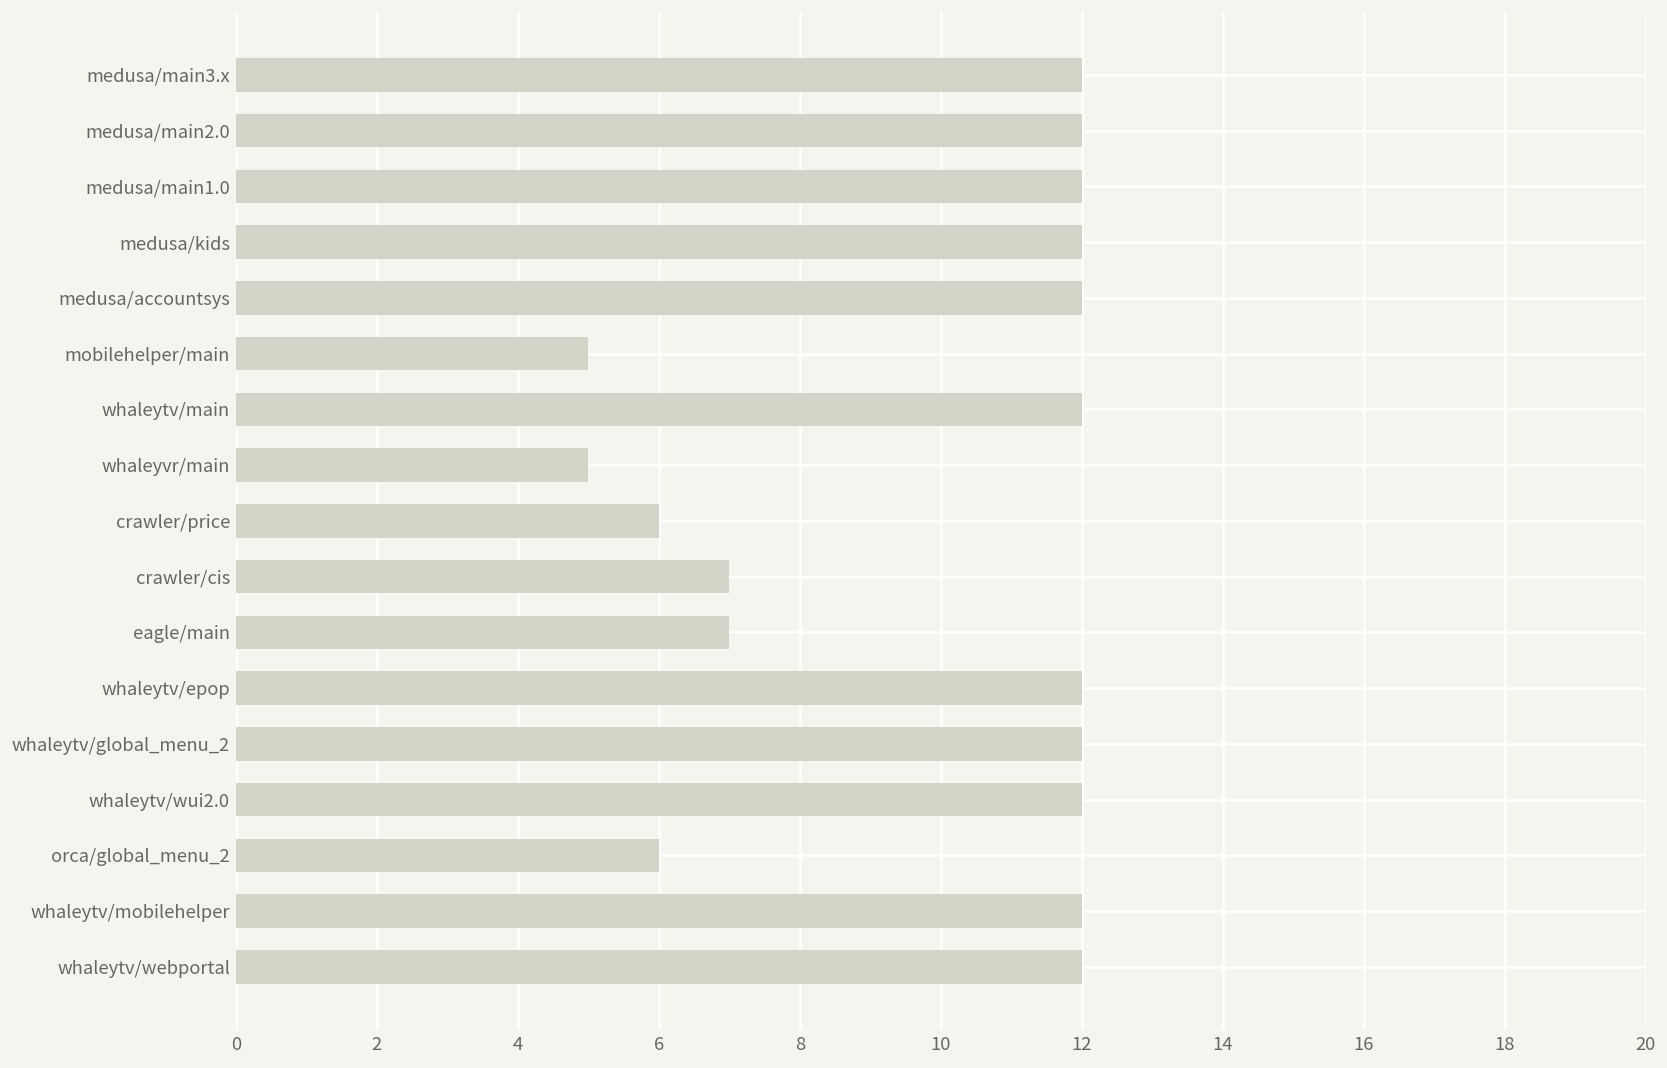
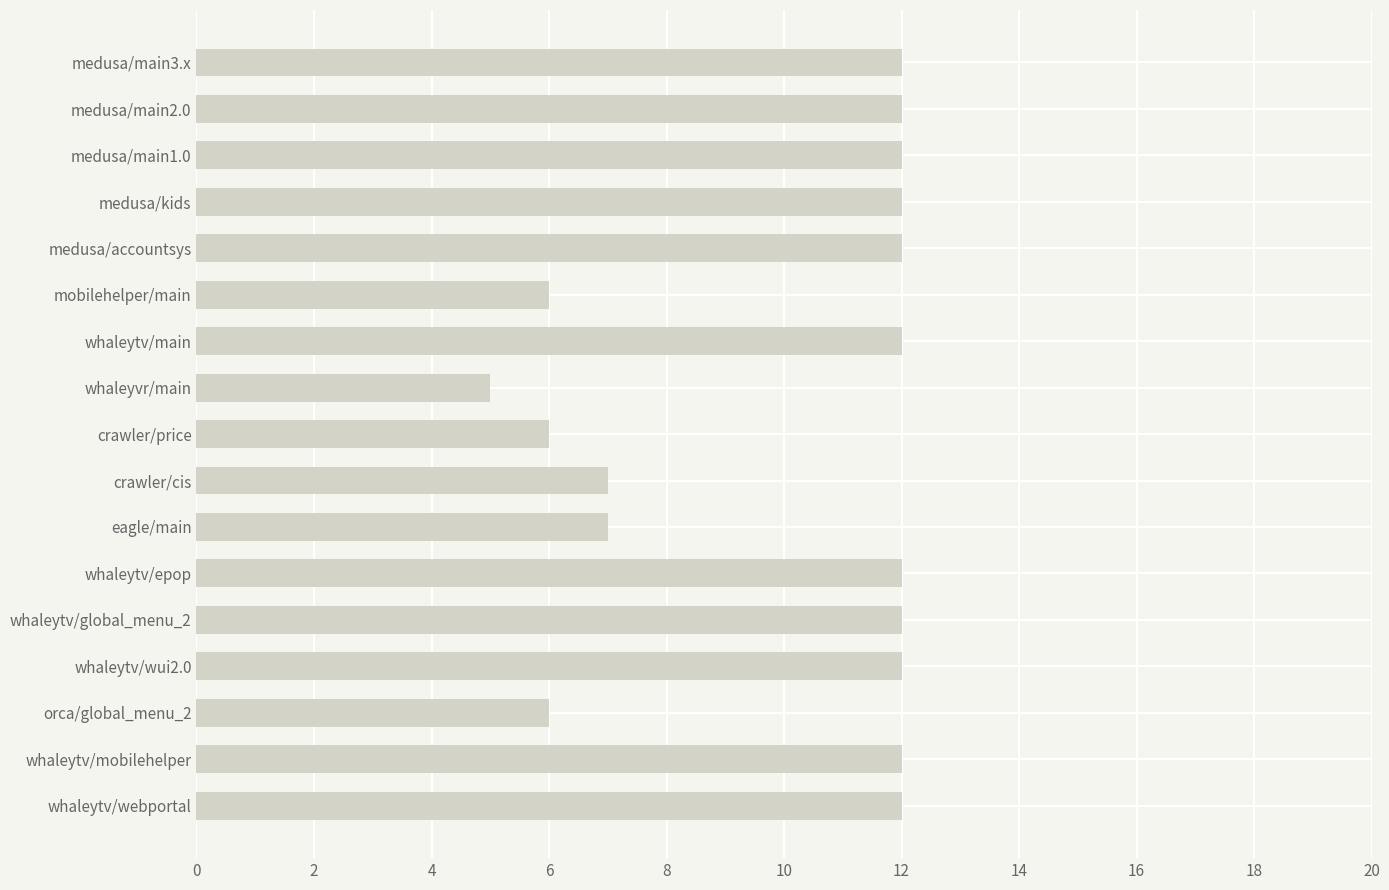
mobilehelper/main: 5 -> 6
